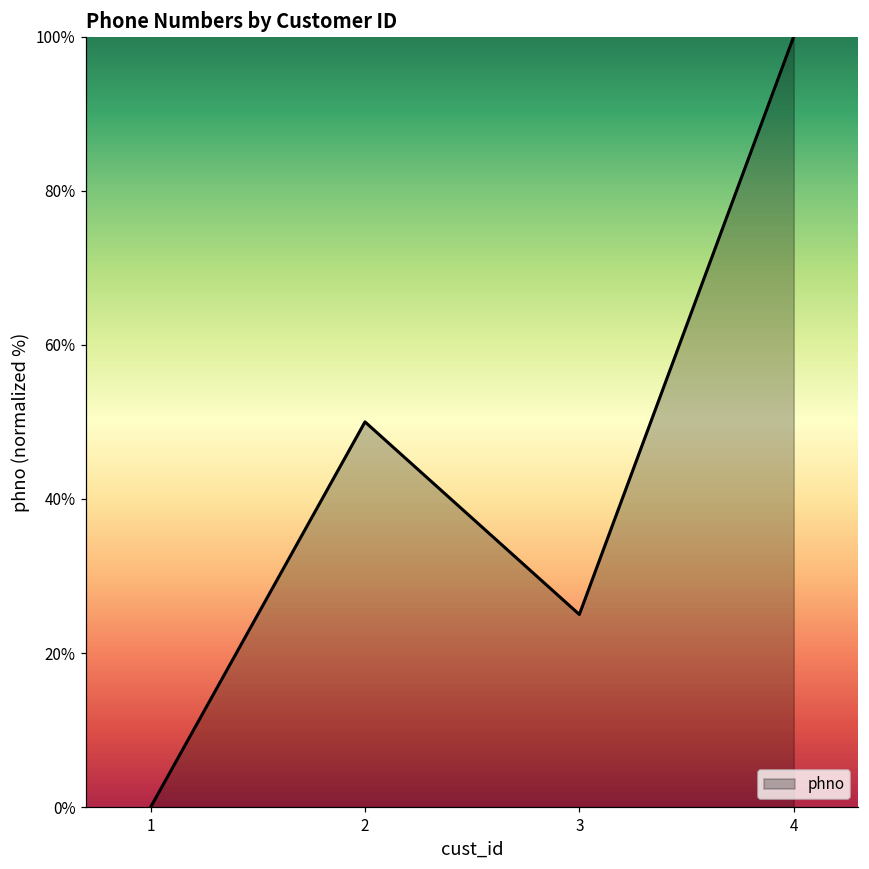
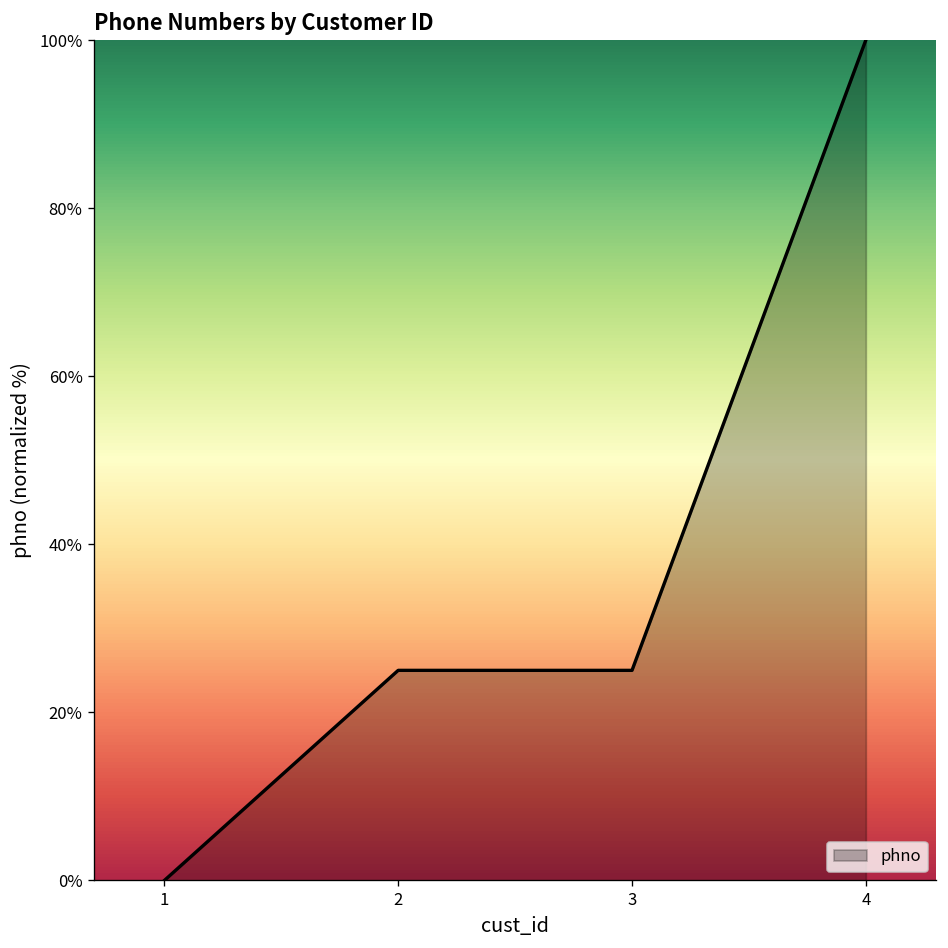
2: 50% -> 25%
